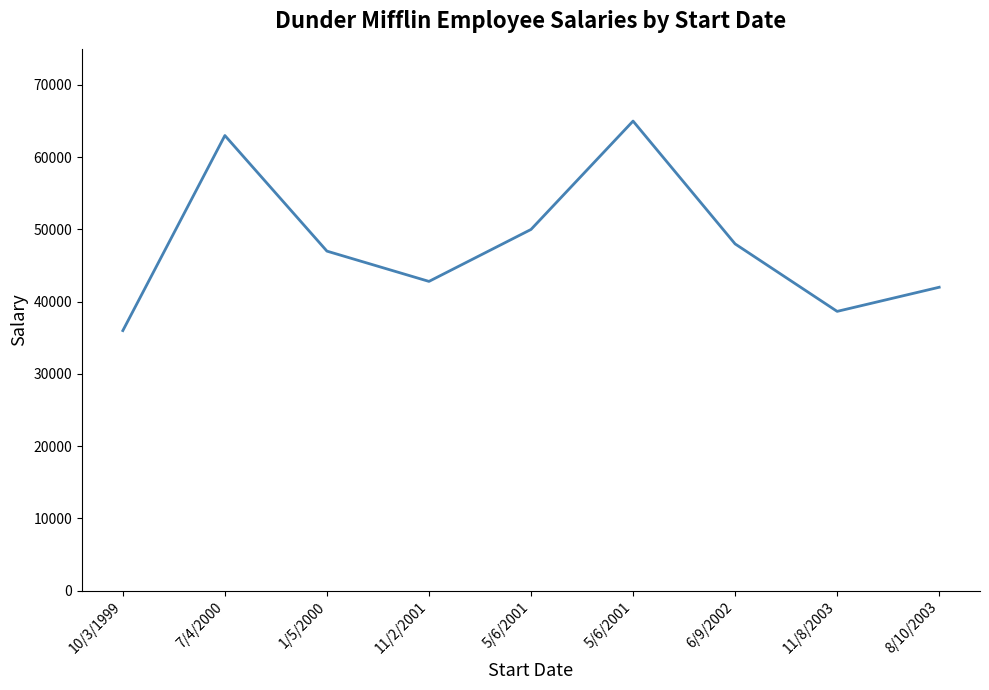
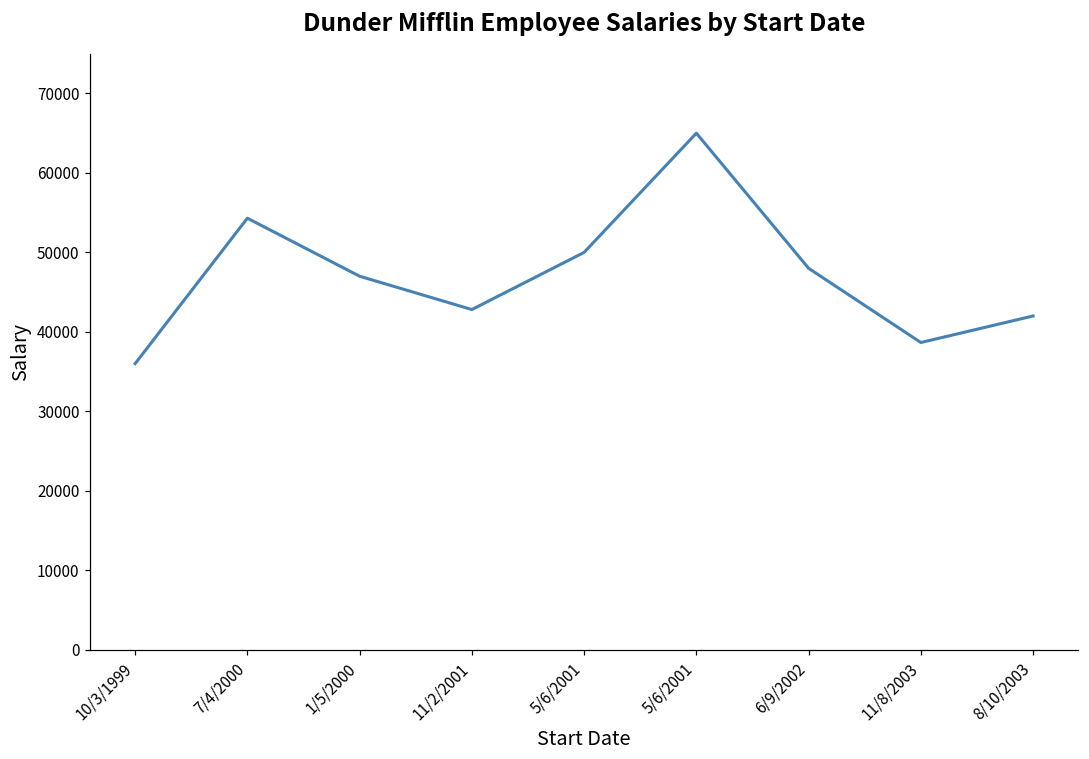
7/4/2000: 63000 -> 54000
